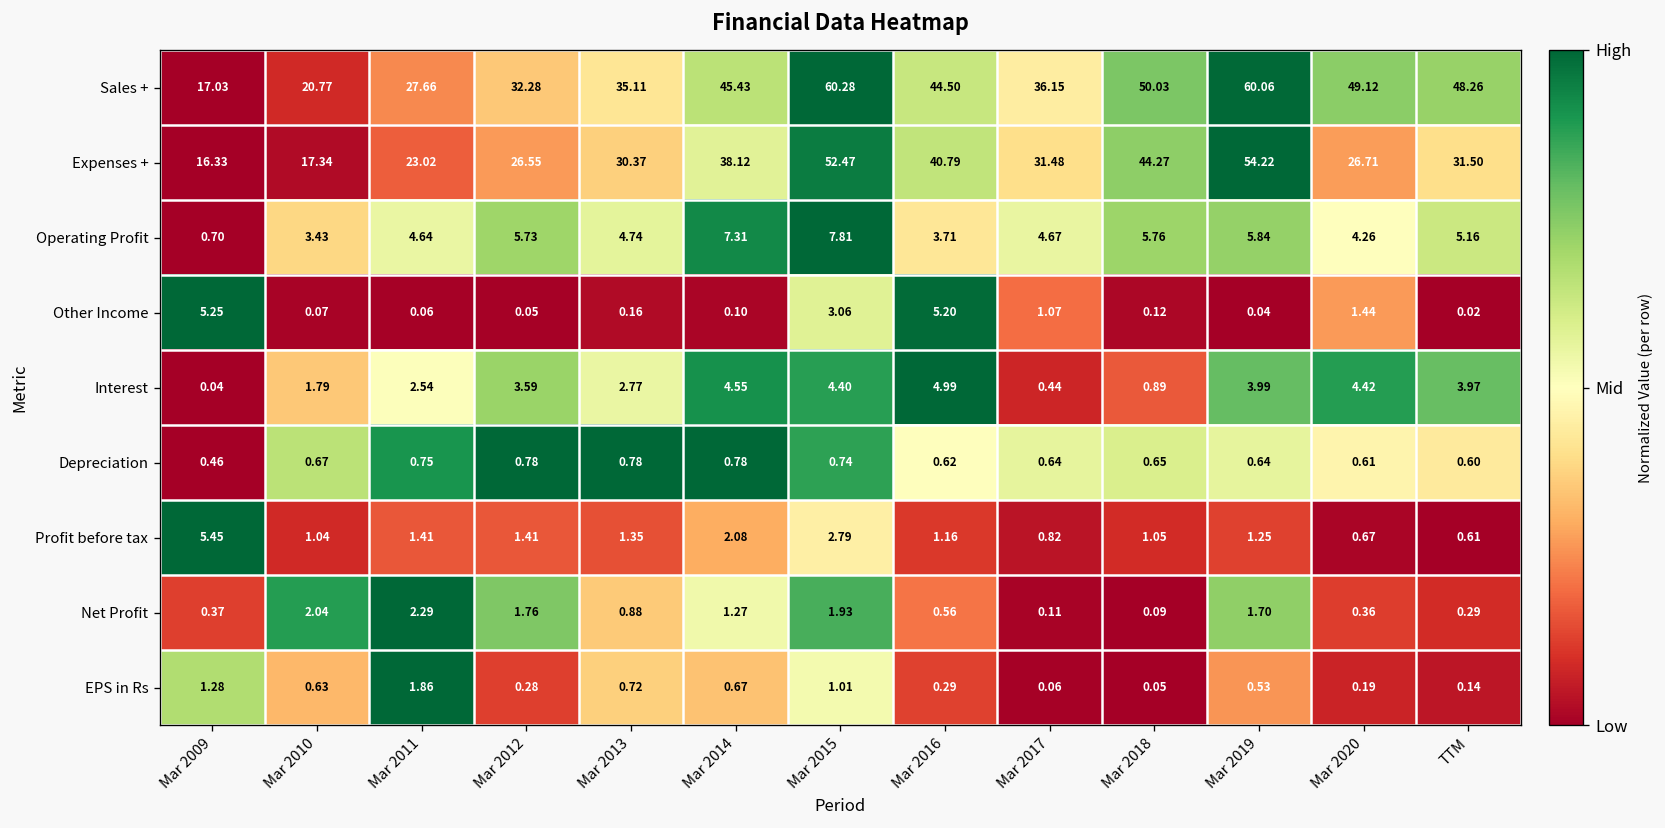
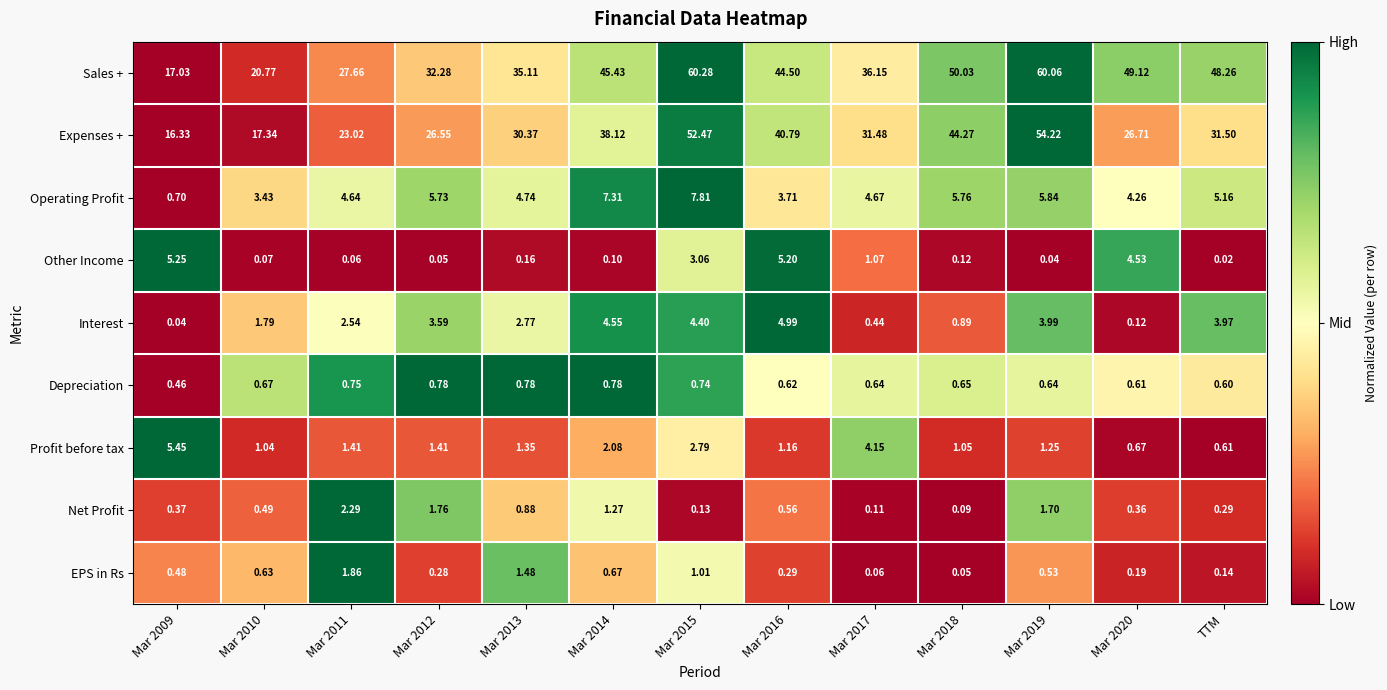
Other Income, Mar 2020: 1.44 -> 4.53
Interest, Mar 2020: 4.42 -> 0.12
Profit before tax, Mar 2017: 0.82 -> 4.15
Net Profit, Mar 2010: 2.04 -> 0.49
Net Profit, Mar 2015: 1.93 -> 0.13
EPS in Rs, Mar 2009: 1.28 -> 0.48
EPS in Rs, Mar 2013: 0.72 -> 1.48
